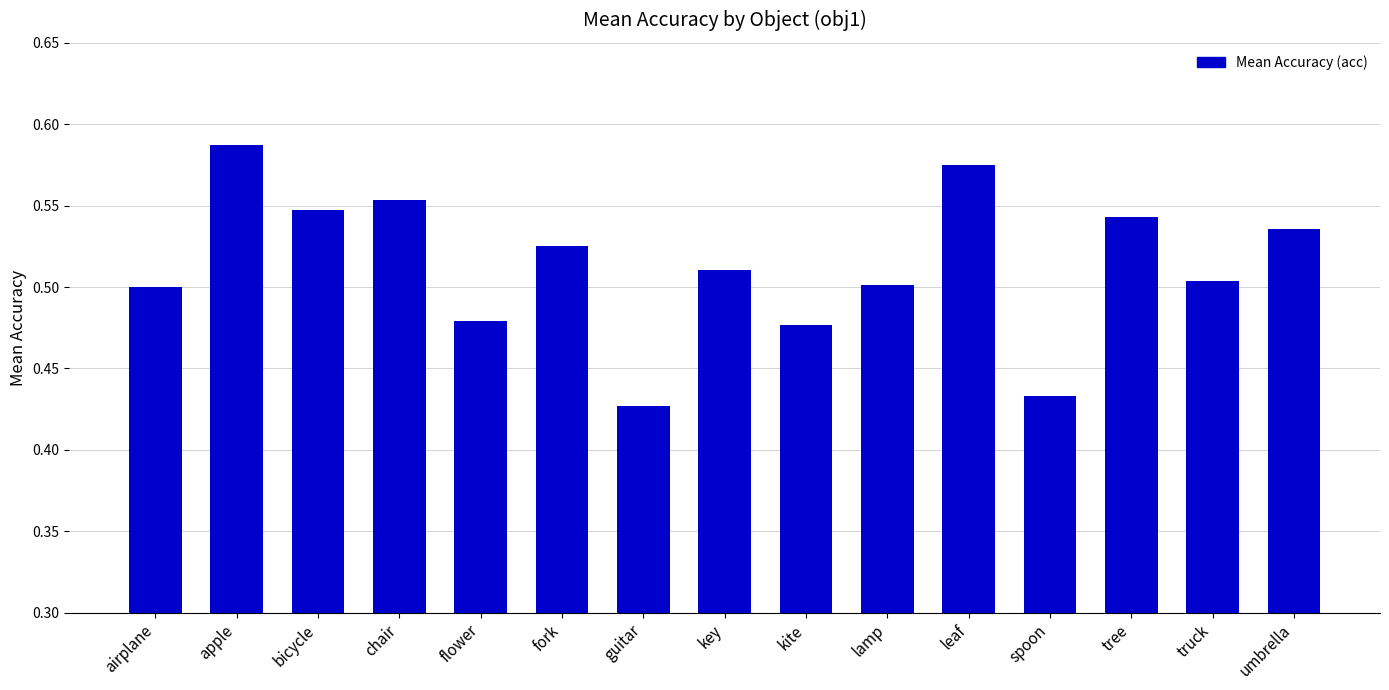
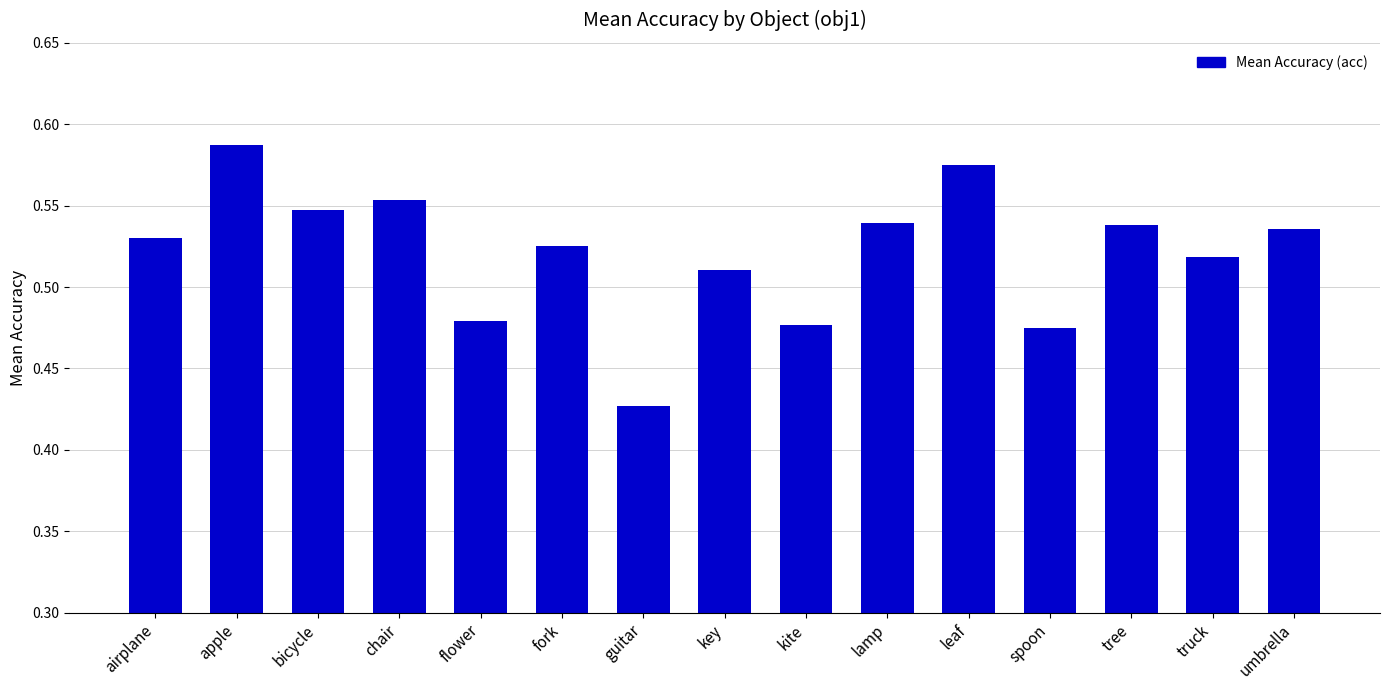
airplane: 0.500 -> 0.530
lamp: 0.501 -> 0.539
spoon: 0.433 -> 0.475
tree: 0.543 -> 0.538
truck: 0.504 -> 0.518
